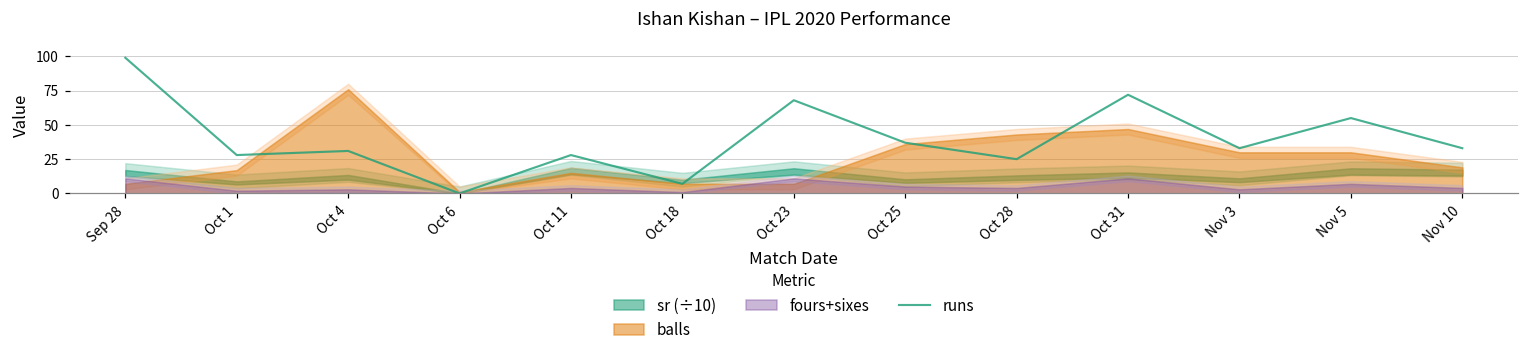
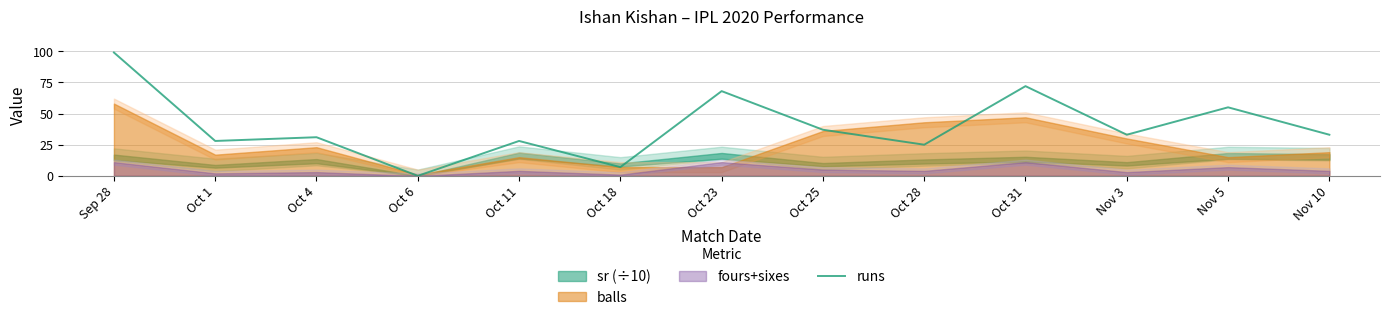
balls, Sep 28: 7 -> 58
balls, Oct 4: 76 -> 23
balls, Nov 5: 30 -> 15
